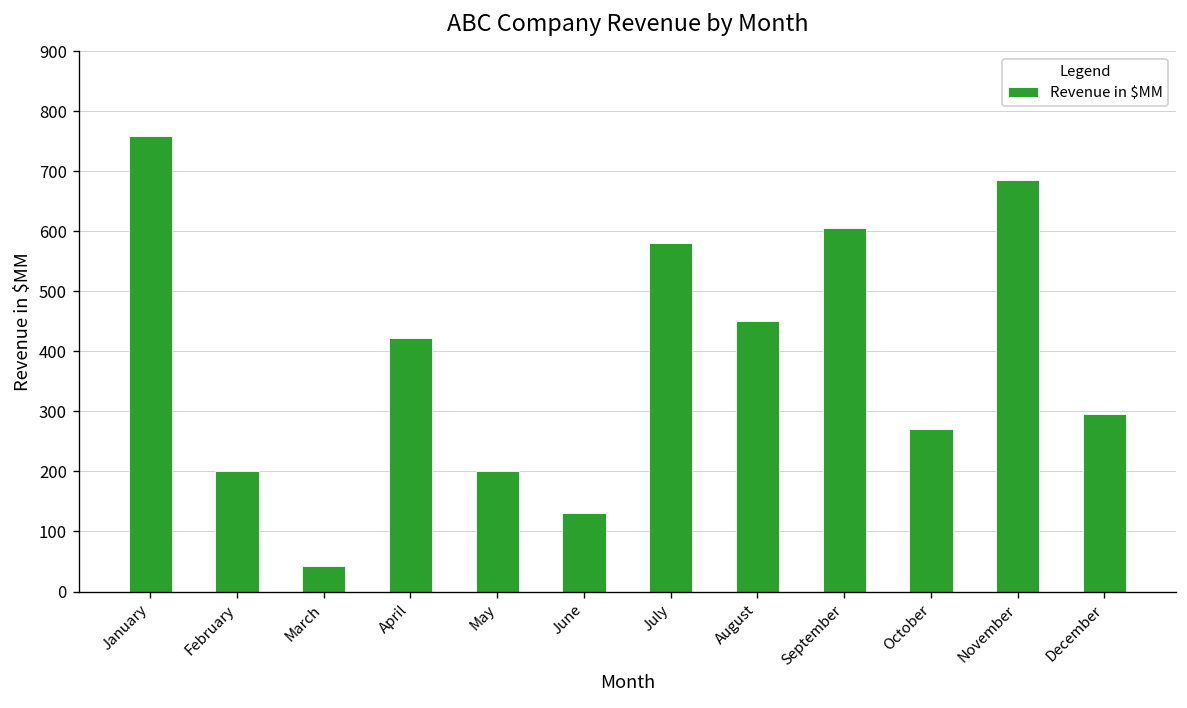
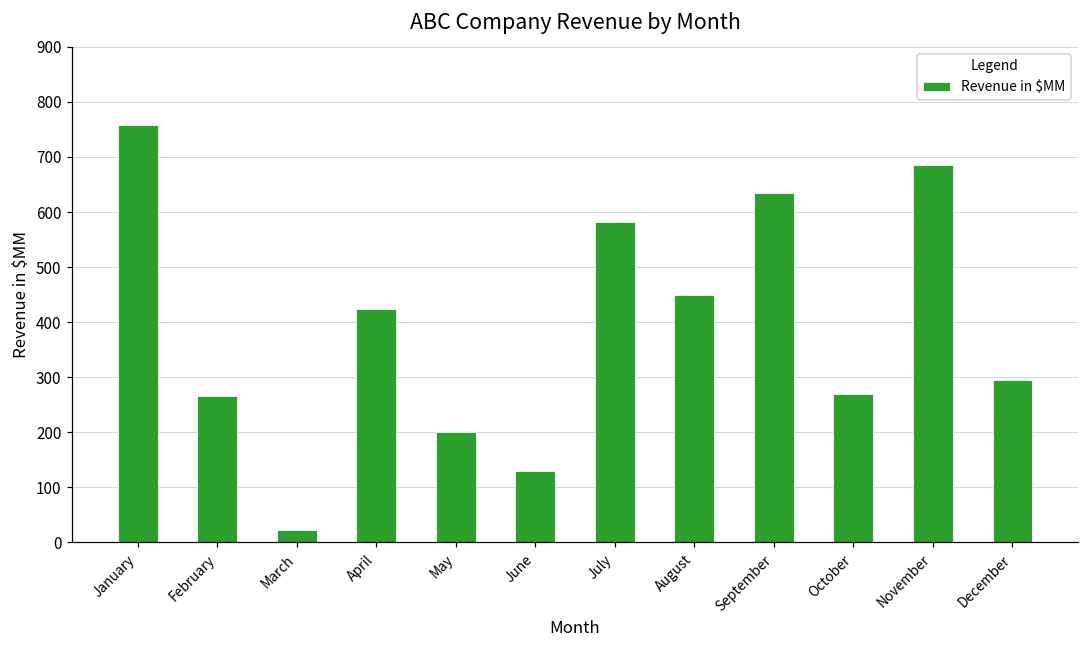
February: 200 -> 270
March: 40 -> 20
September: 610 -> 640
